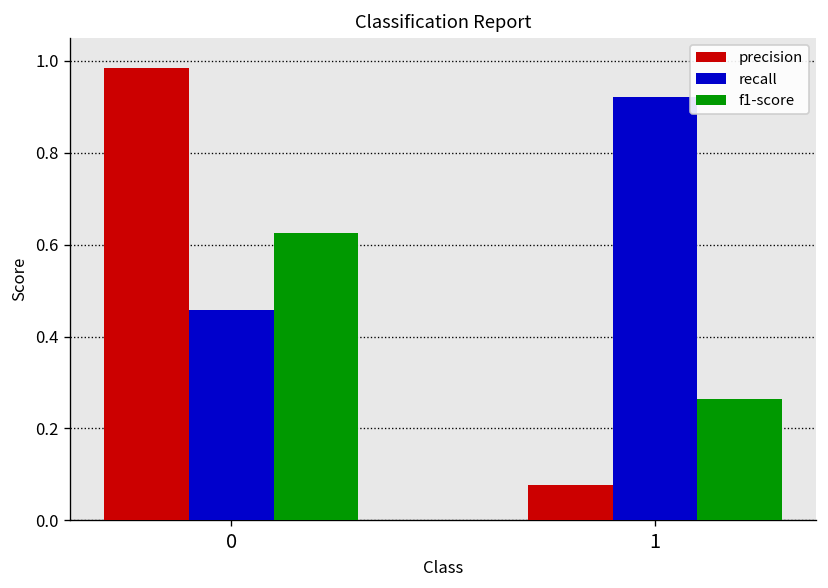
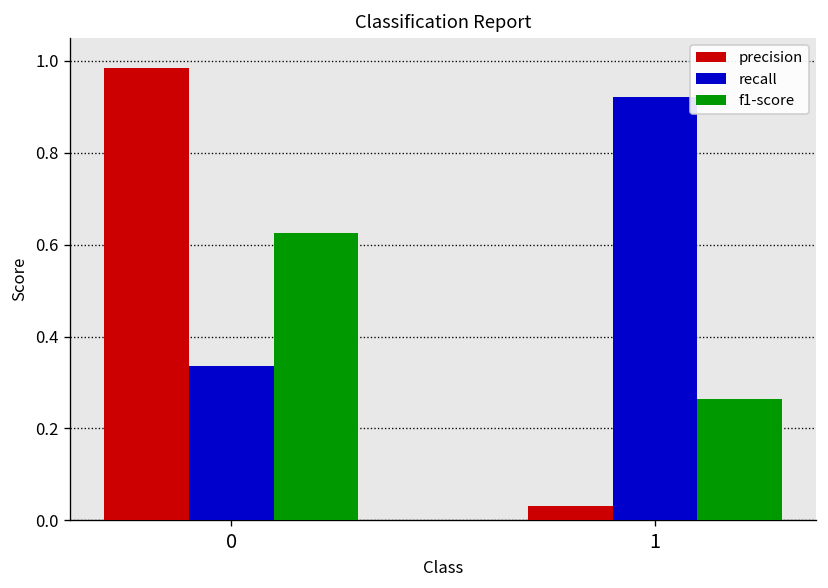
recall, 0: 0.46 -> 0.34
precision, 1: 0.08 -> 0.03
